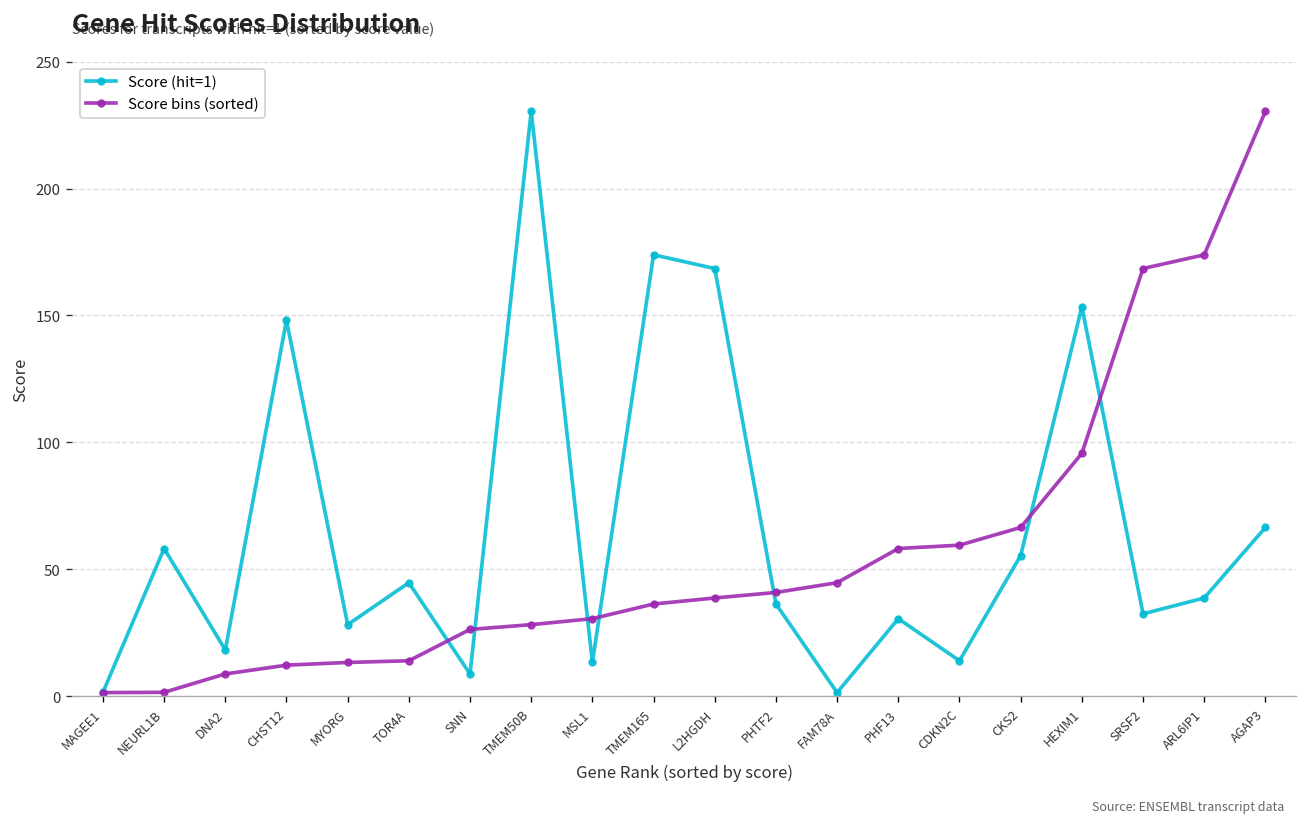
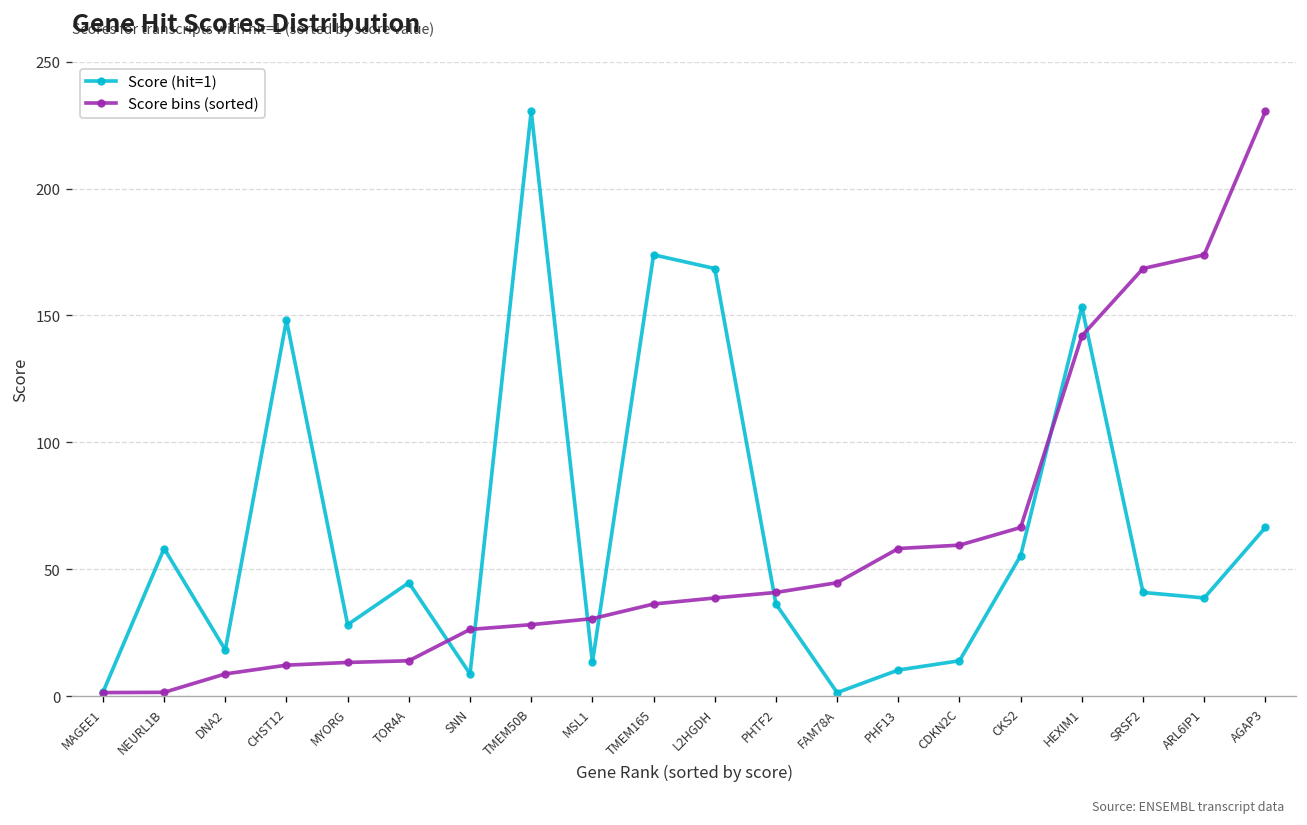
Score (hit=1), PHF13: 31 -> 10
Score bins (sorted), HEXIM1: 96 -> 142
Score (hit=1), SRSF2: 32 -> 41
